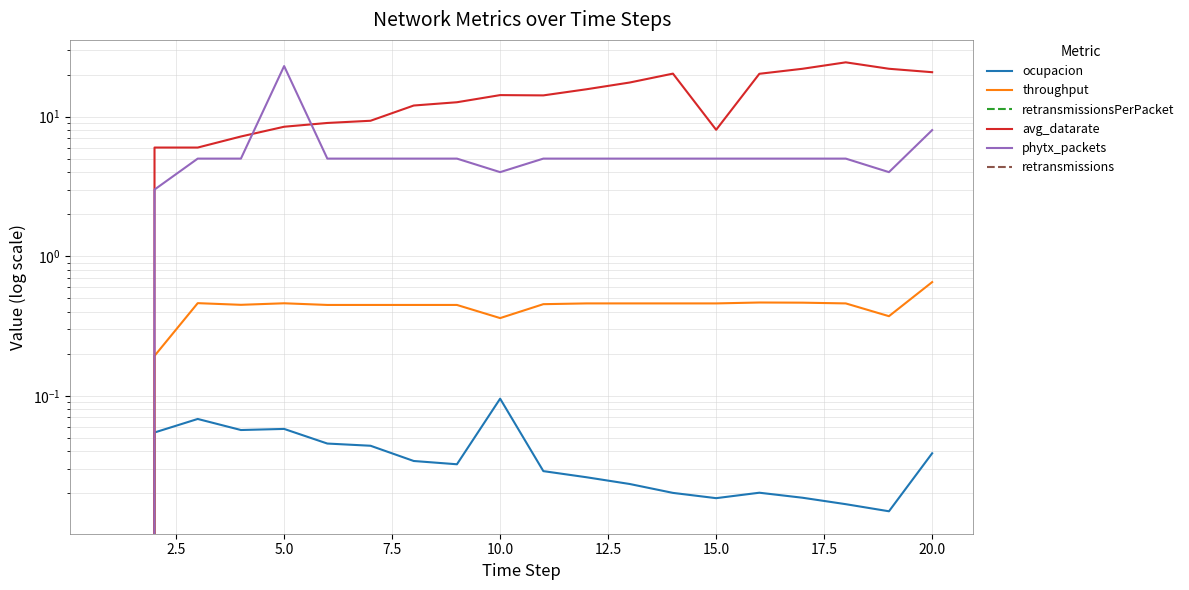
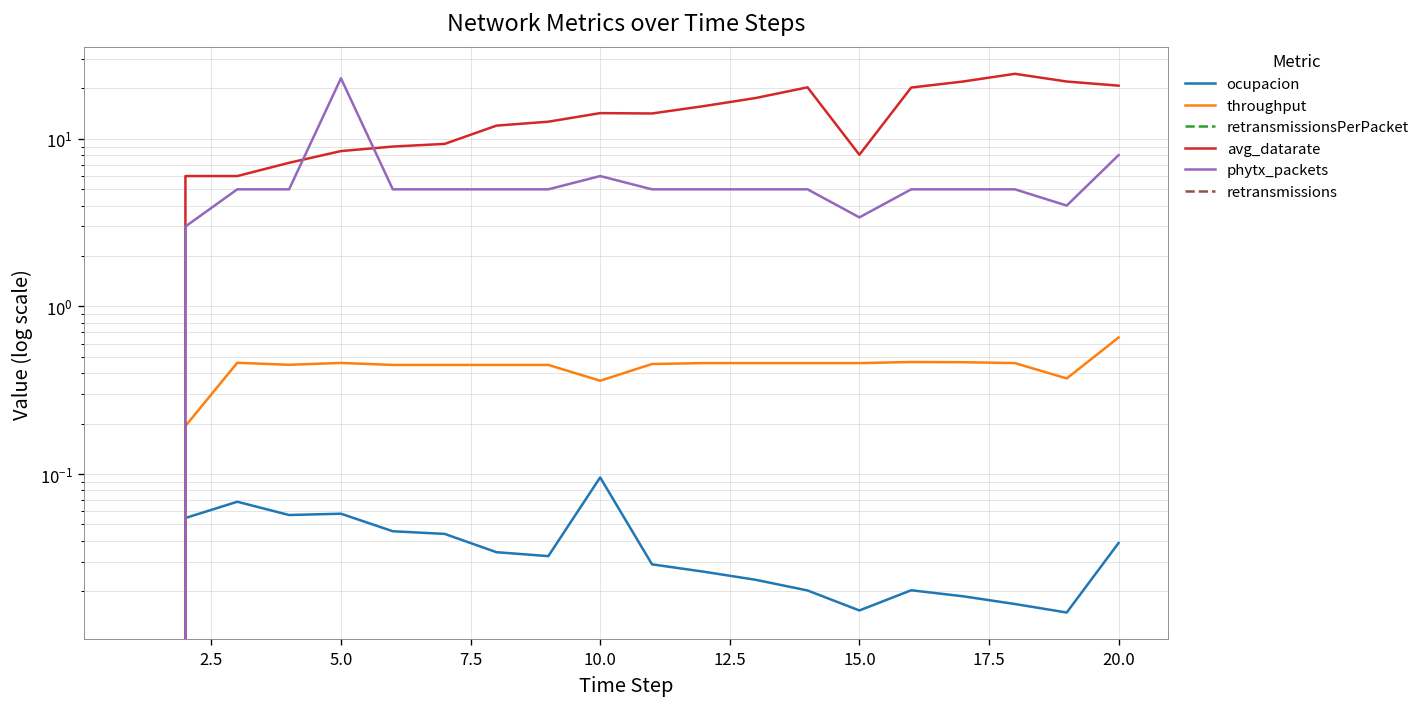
phytx_packets, 10.0: 4 -> 6
ocupacion, 15.0: 0.018 -> 0.015
phytx_packets, 15.0: 5.0 -> 3.4
